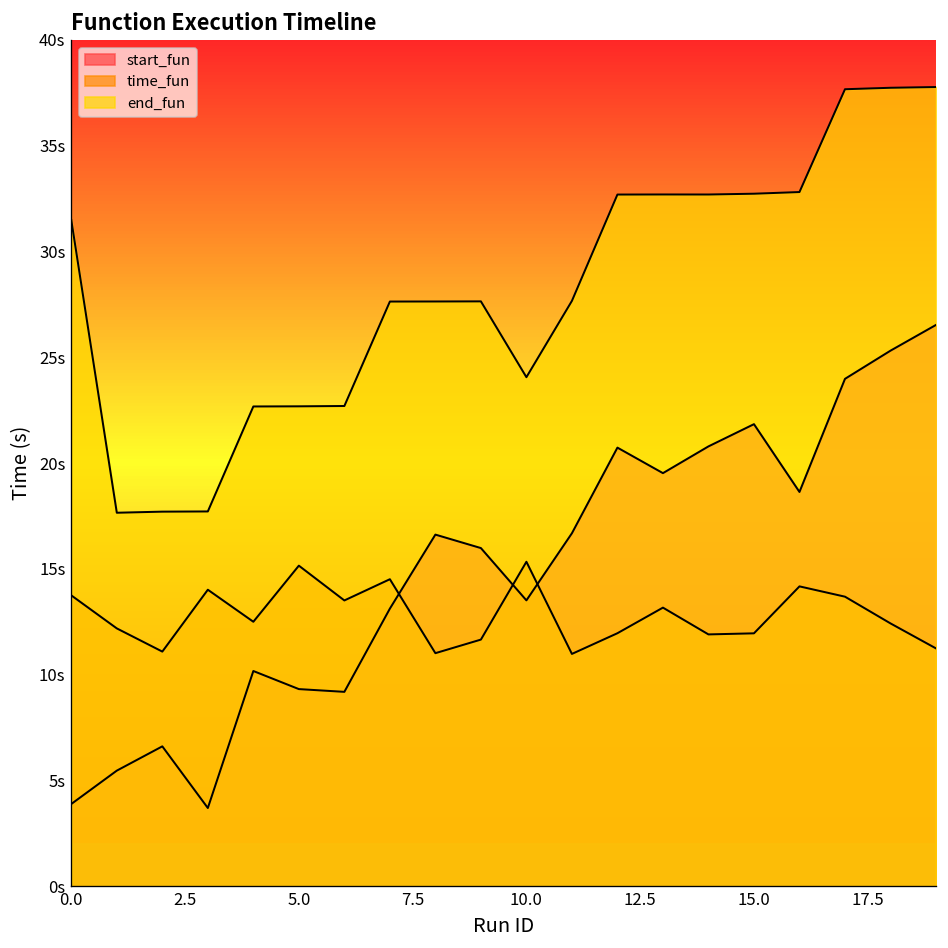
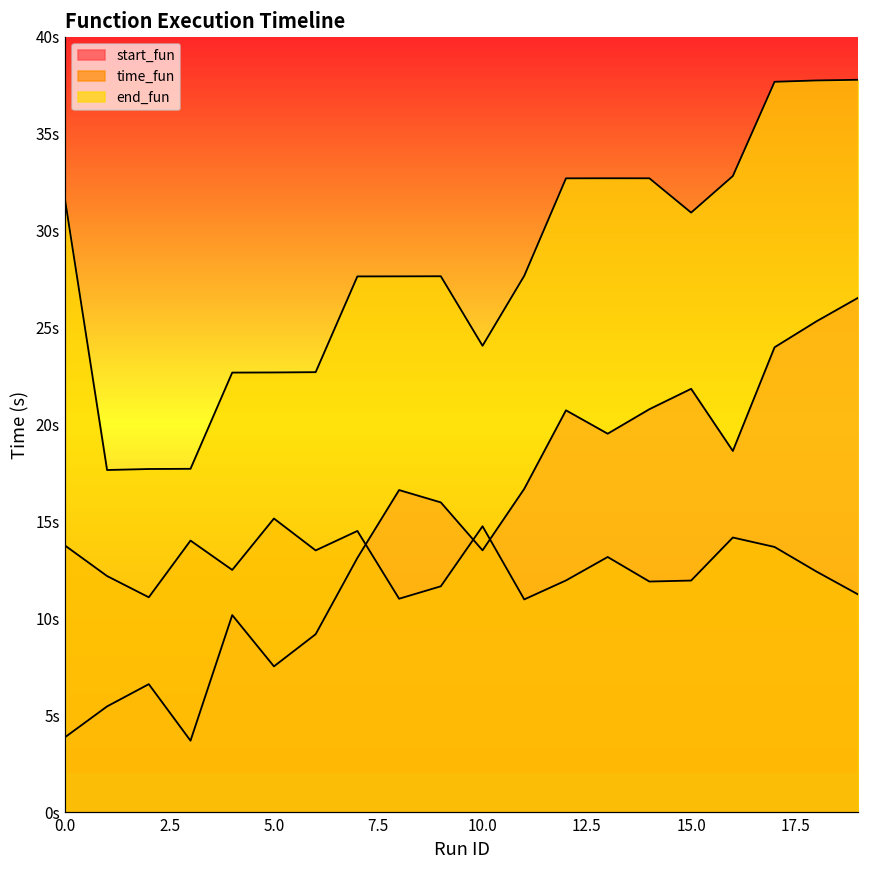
start_fun, 5.0: 9.3s -> 7.5s
time_fun, 10.0: 15.3s -> 14.8s
end_fun, 15.0: 32.7s -> 30.9s
